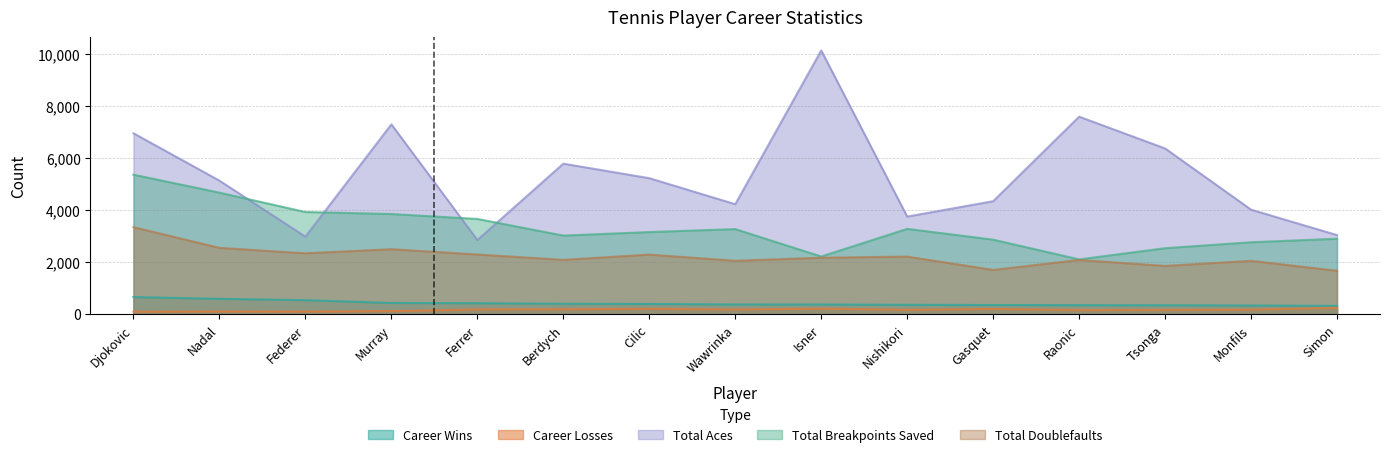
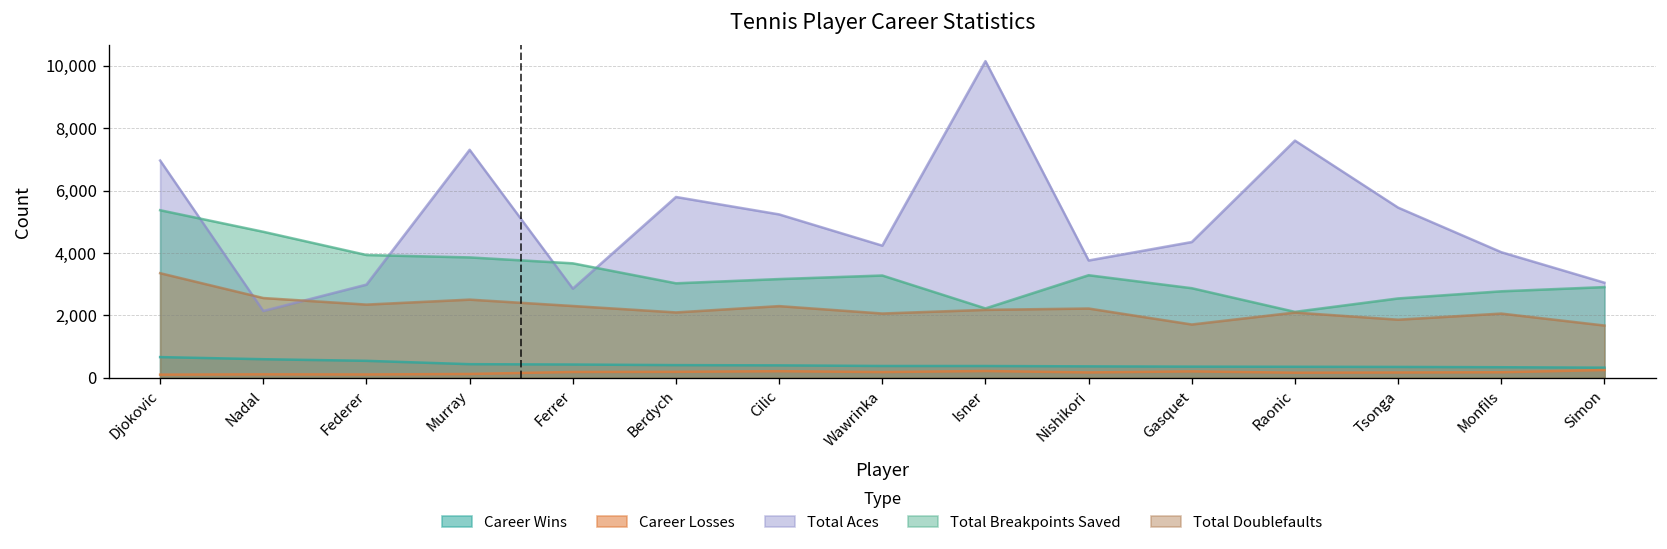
Total Aces, Nadal: 5,100 -> 2,100
Total Aces, Tsonga: 6,400 -> 5,500
